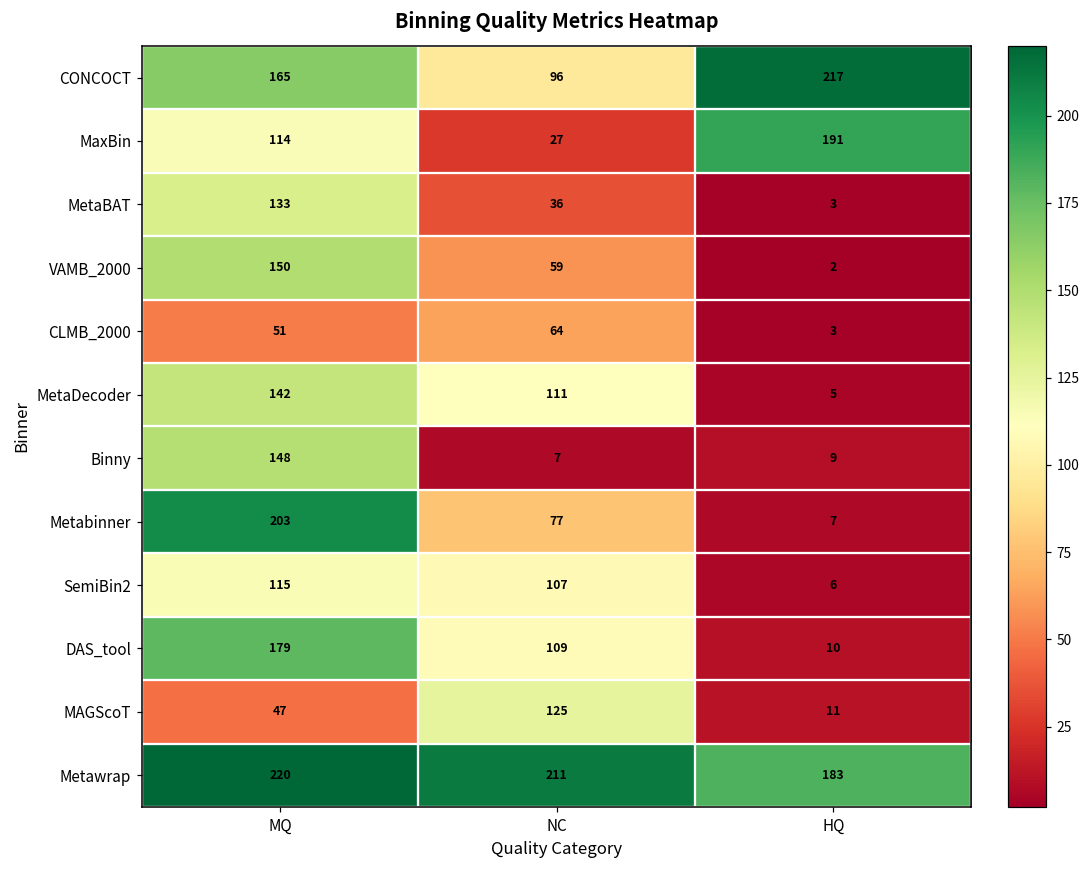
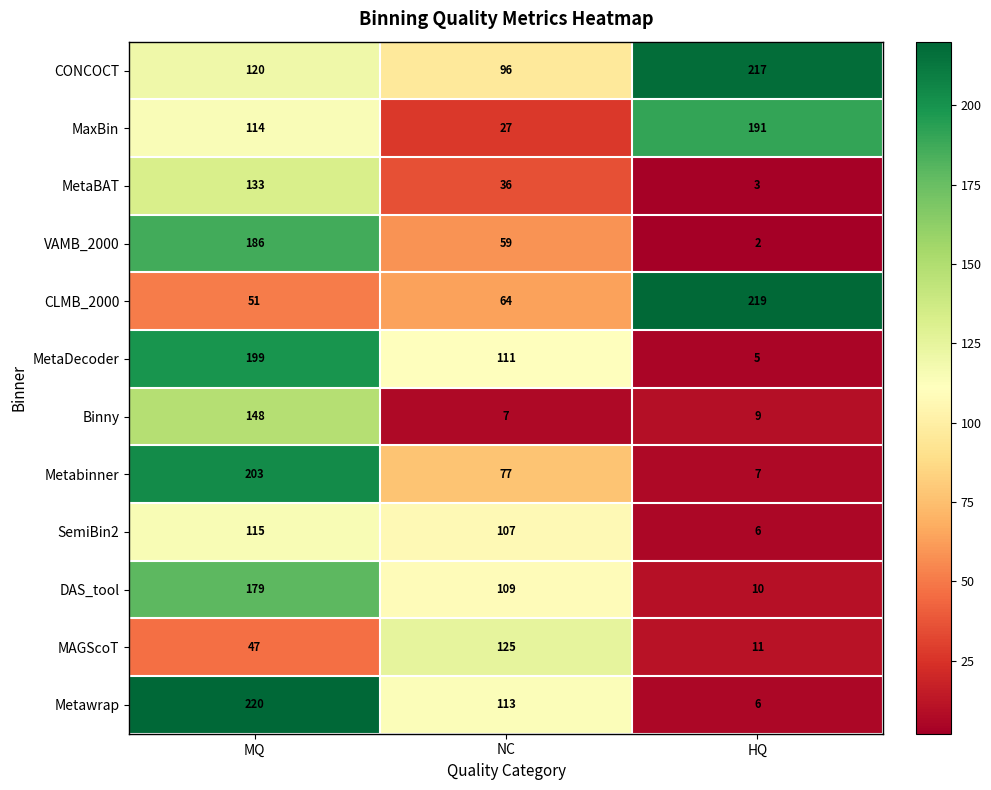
CONCOCT, MQ: 165 -> 120
VAMB_2000, MQ: 150 -> 186
CLMB_2000, HQ: 3 -> 219
MetaDecoder, MQ: 142 -> 199
Metawrap, NC: 211 -> 113
Metawrap, HQ: 183 -> 6
